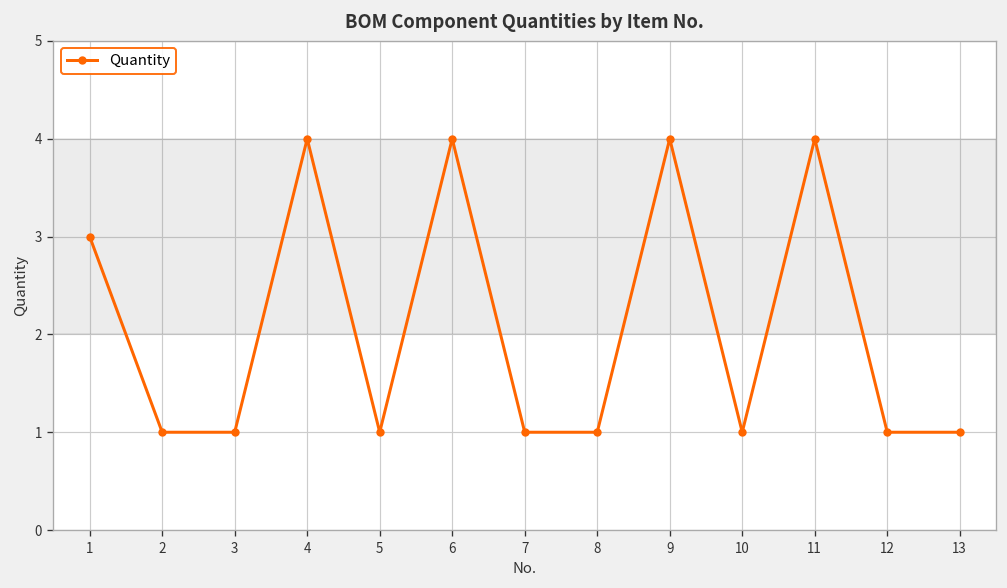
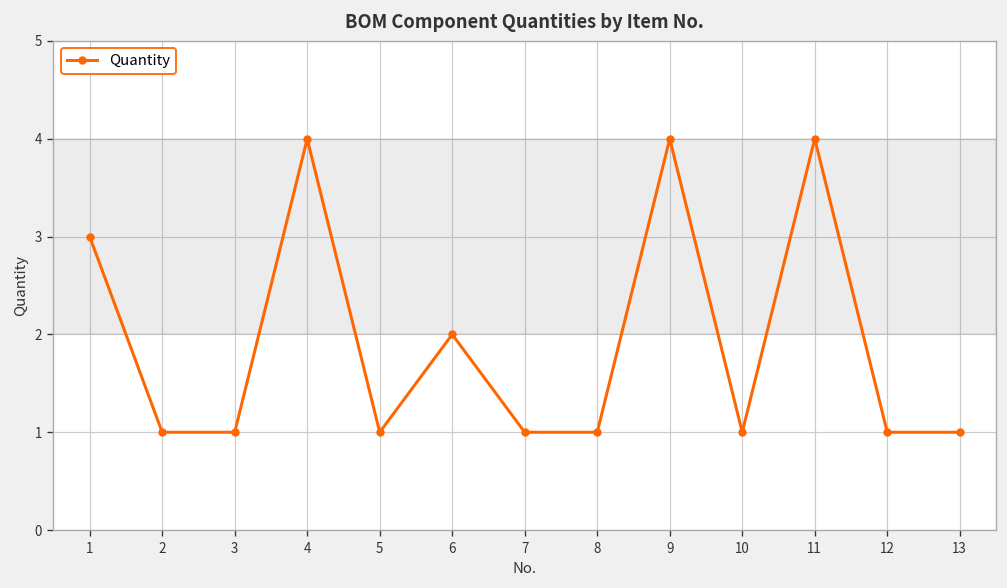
6: 4 -> 2
